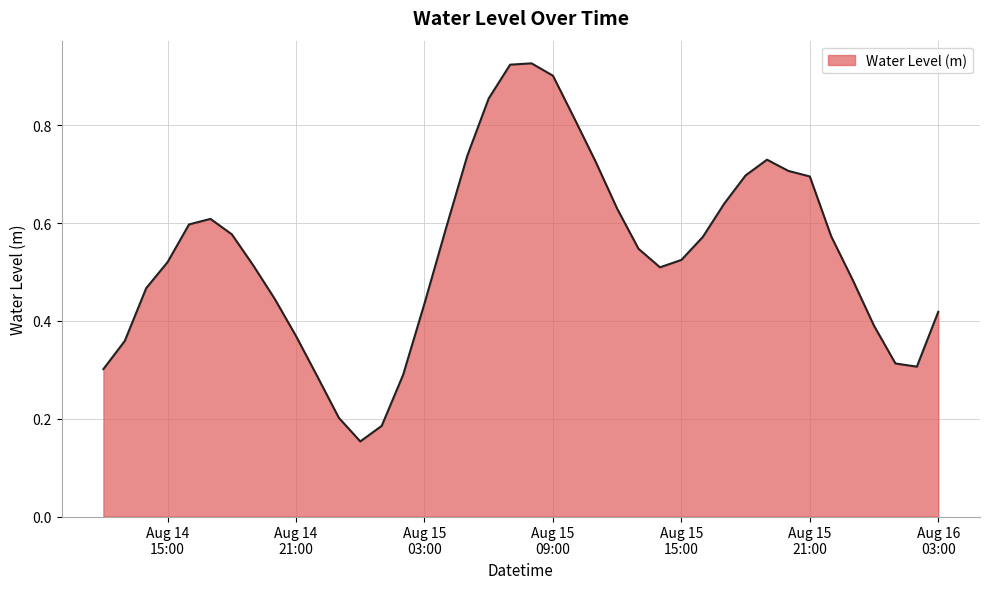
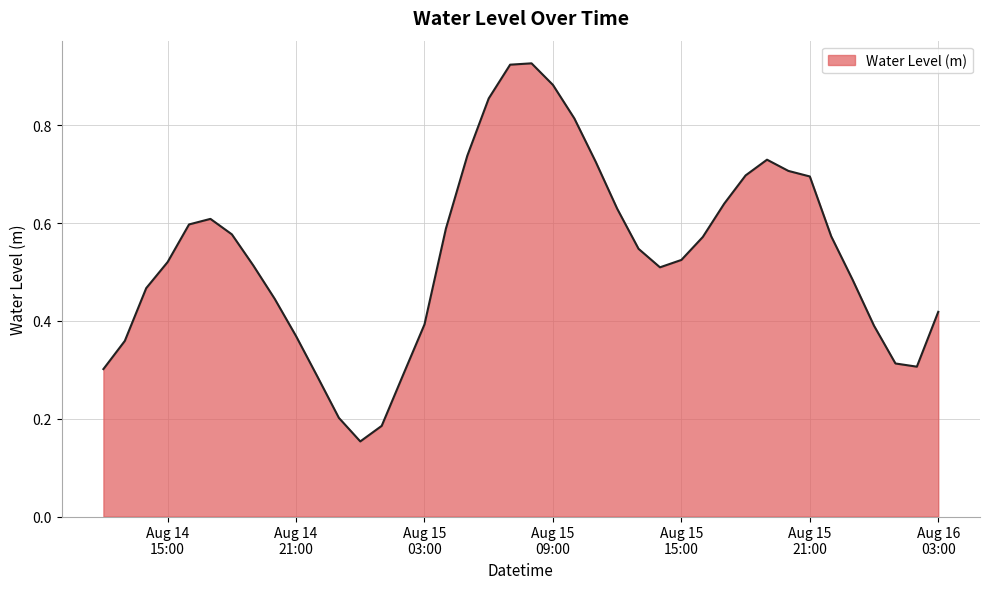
Aug 15 03:00: 0.44 -> 0.39
Aug 15 09:00: 0.90 -> 0.88
